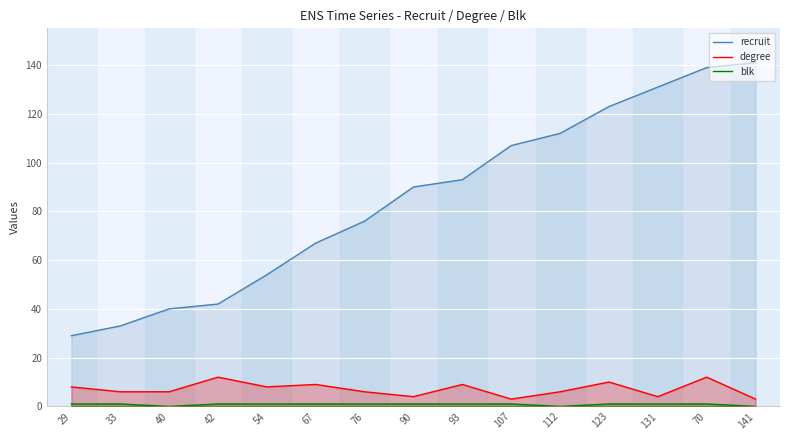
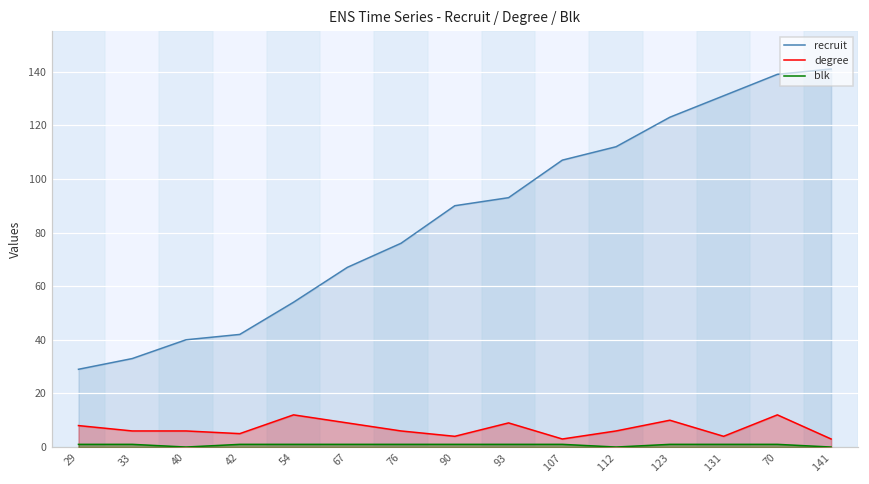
degree, 42: 12 -> 5
degree, 54: 8 -> 12
